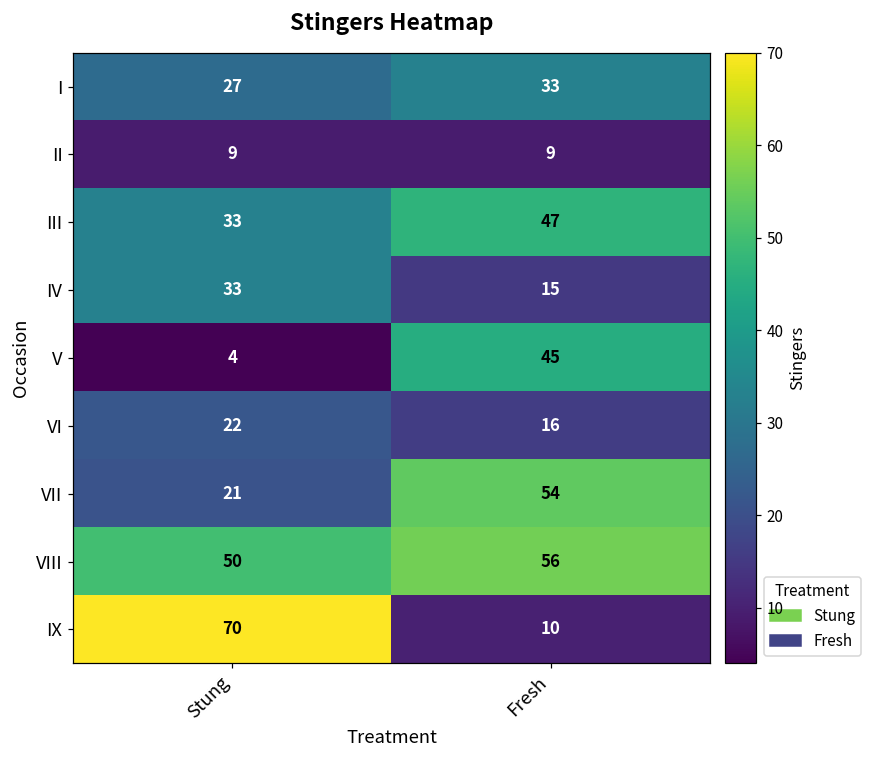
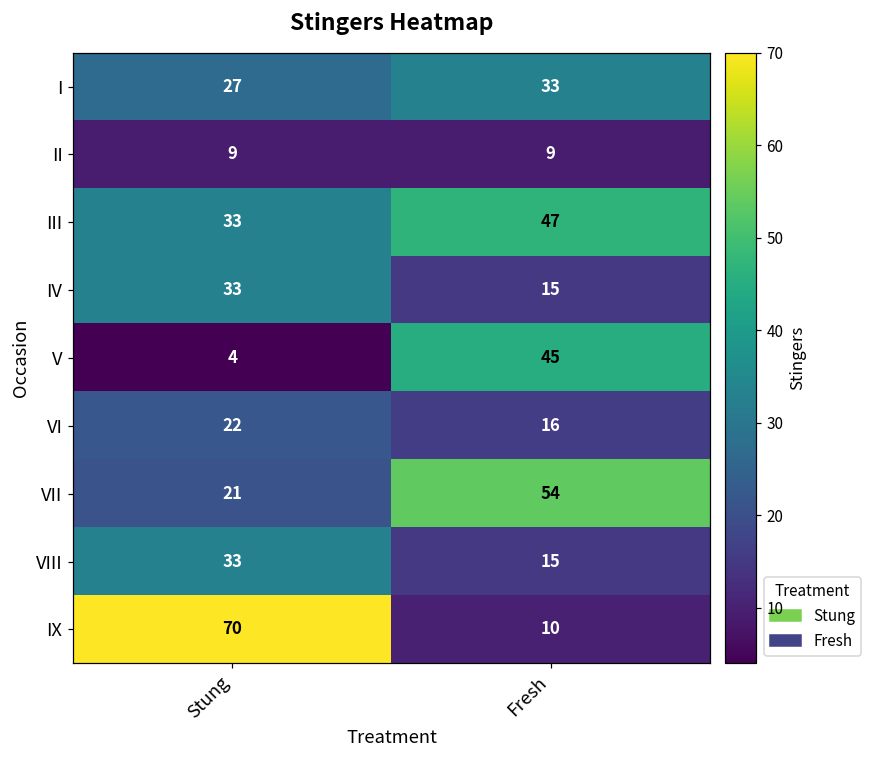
VIII, Stung: 50 -> 33
VIII, Fresh: 56 -> 15
